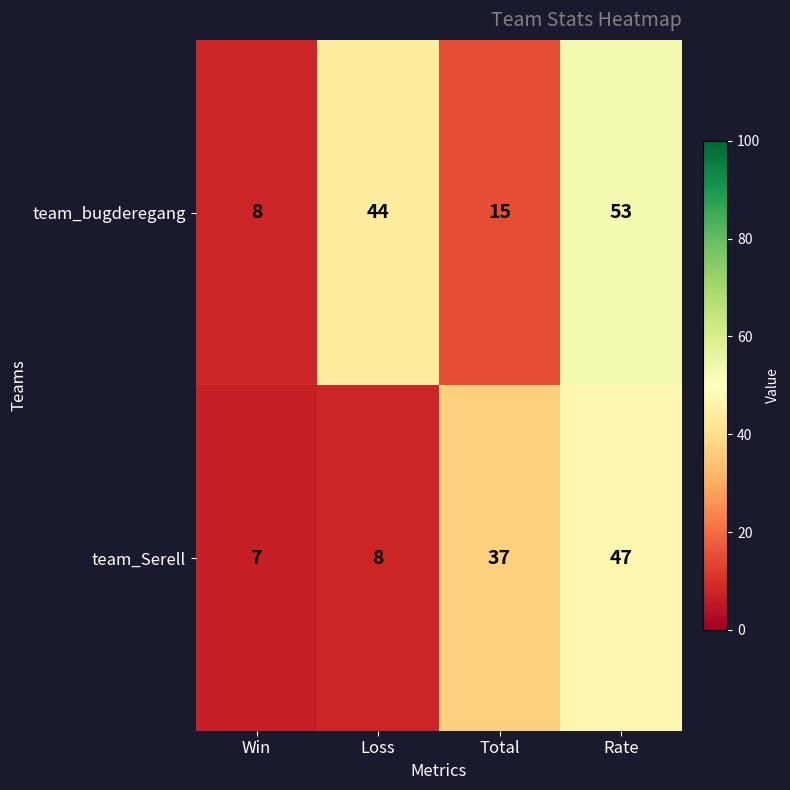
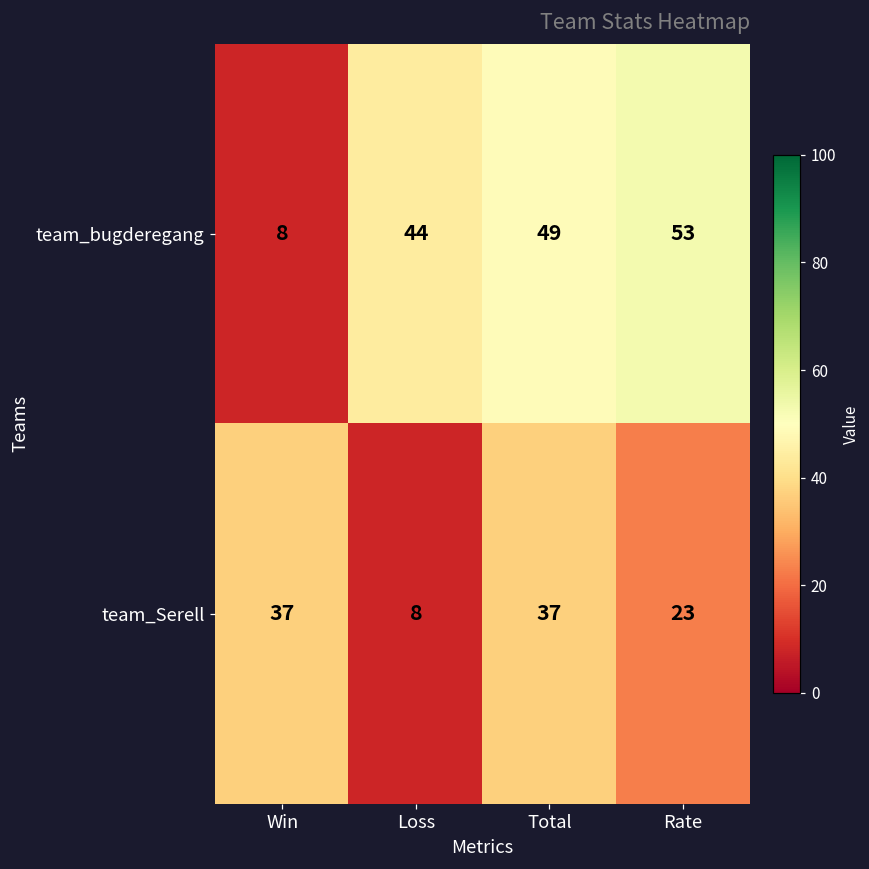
team_bugderegang, Total: 15 -> 49
team_Serell, Win: 7 -> 37
team_Serell, Rate: 47 -> 23
